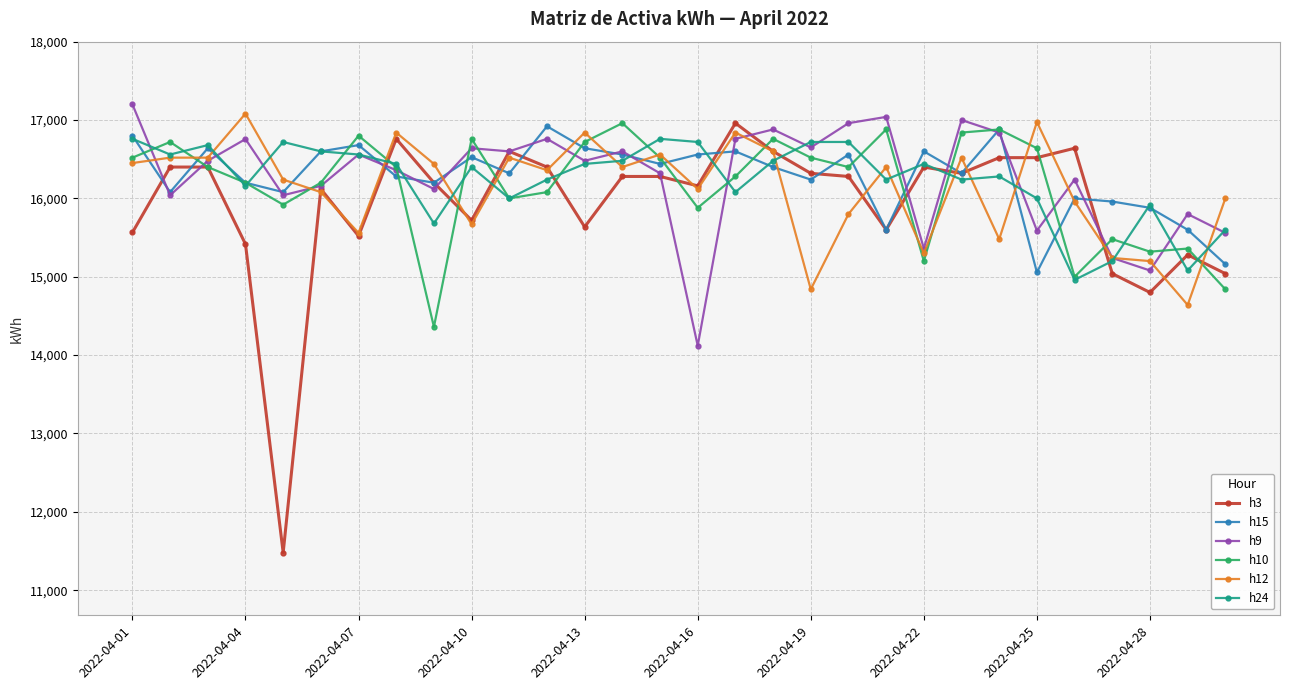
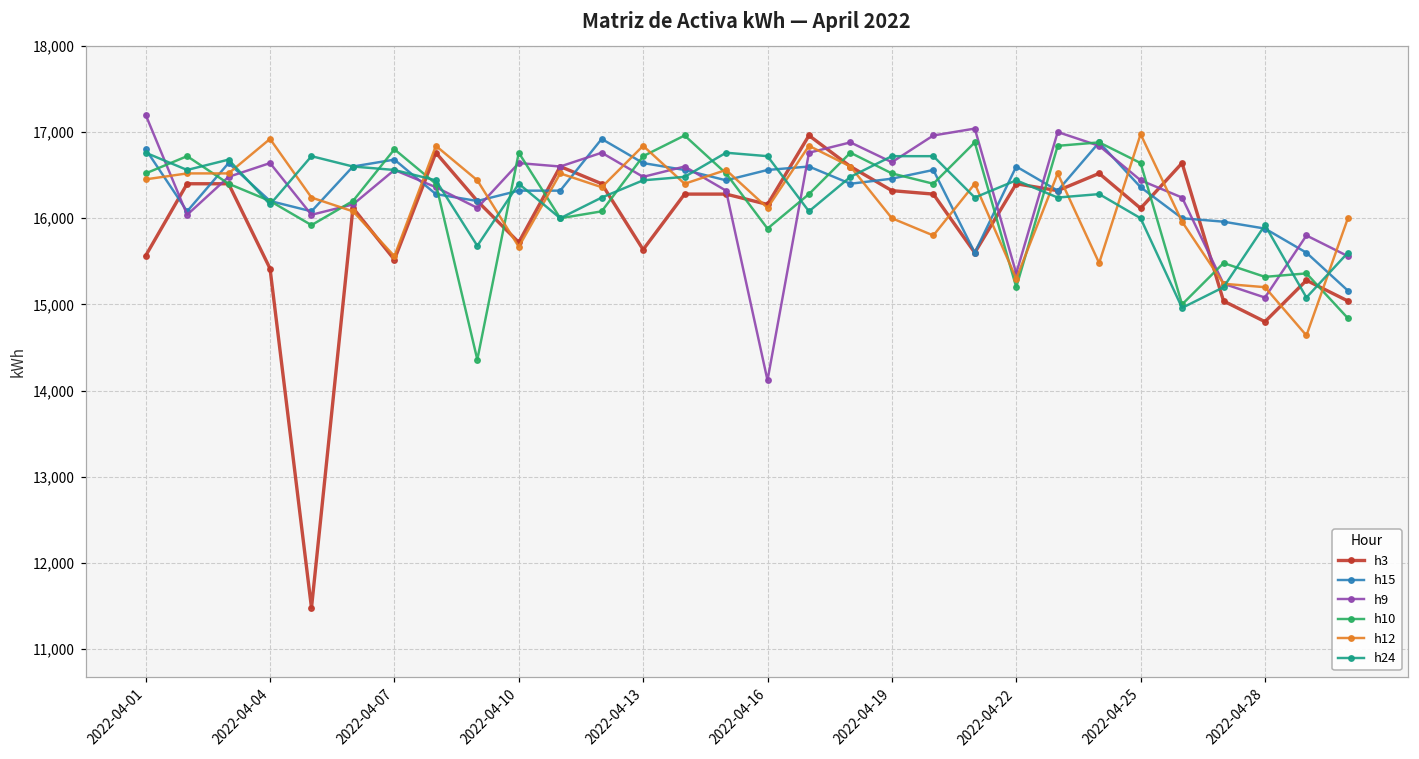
h9, 2022-04-04: 16,800 -> 16,600
h12, 2022-04-04: 17,100 -> 16,900
h15, 2022-04-10: 16,500 -> 16,300
h15, 2022-04-19: 16,200 -> 16,500
h12, 2022-04-19: 14,800 -> 16,000
h3, 2022-04-25: 16,500 -> 16,100
h15, 2022-04-25: 15,100 -> 16,400
h9, 2022-04-25: 15,600 -> 16,400
